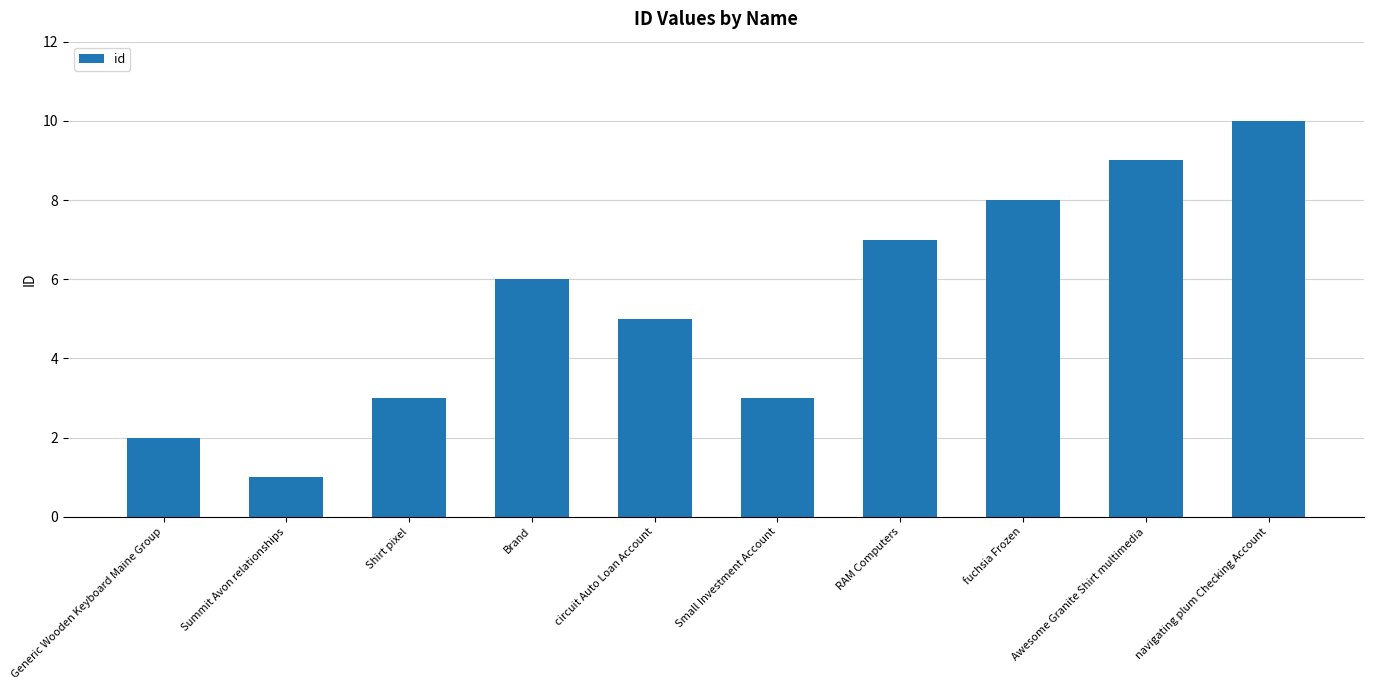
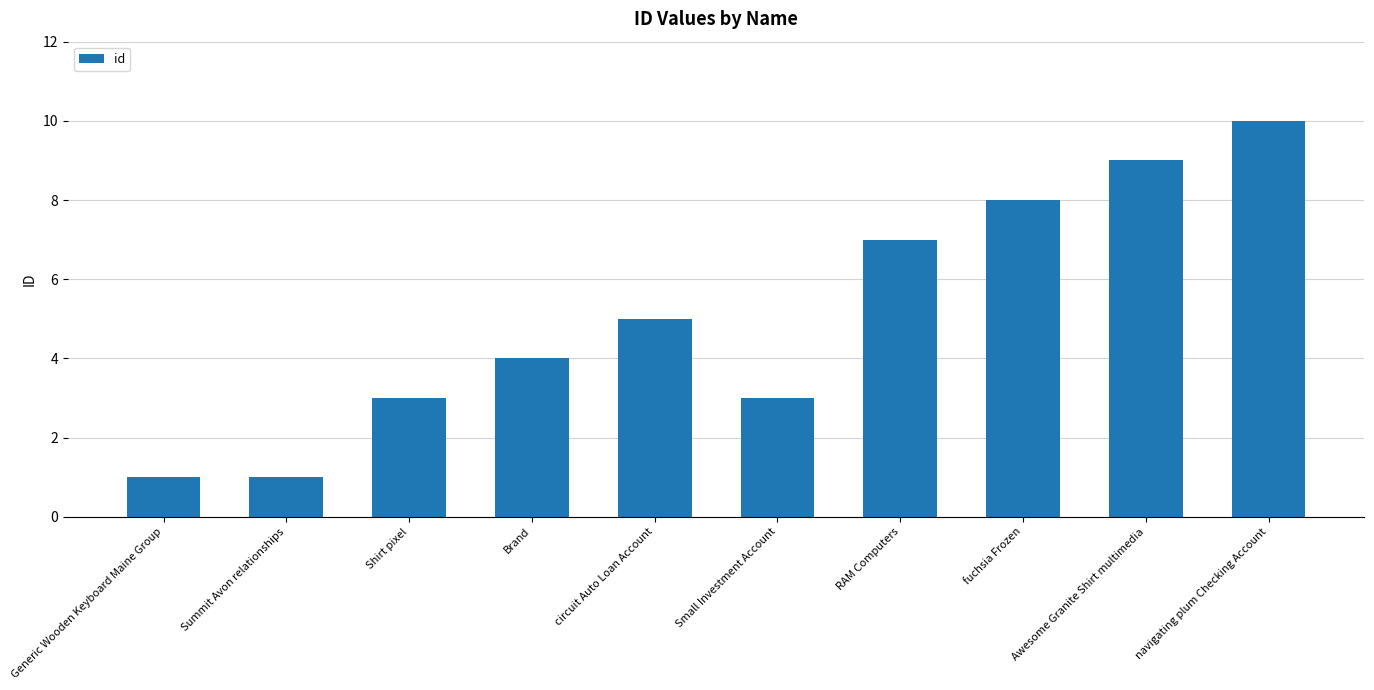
Generic Wooden Keyboard Maine Group: 2 -> 1
Brand: 6 -> 4
